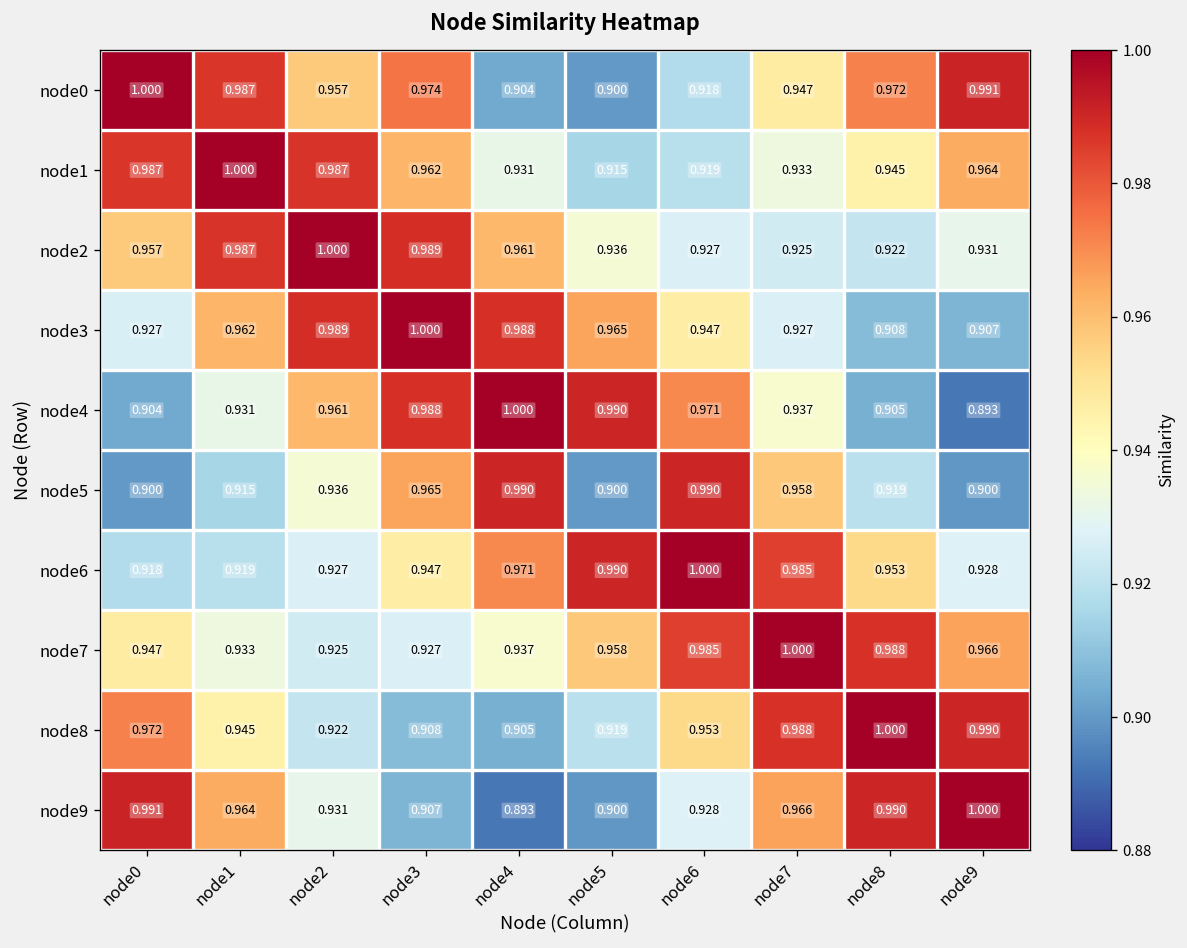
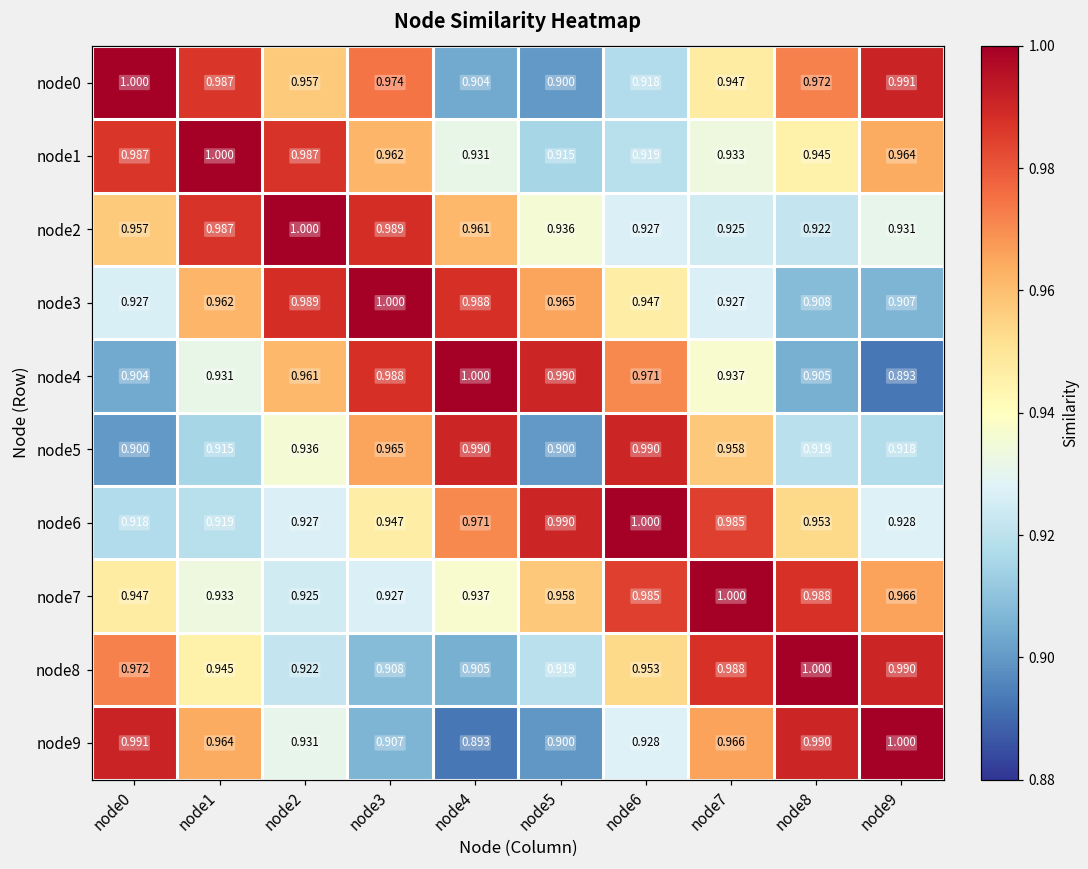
node5, node9: 0.900 -> 0.918
